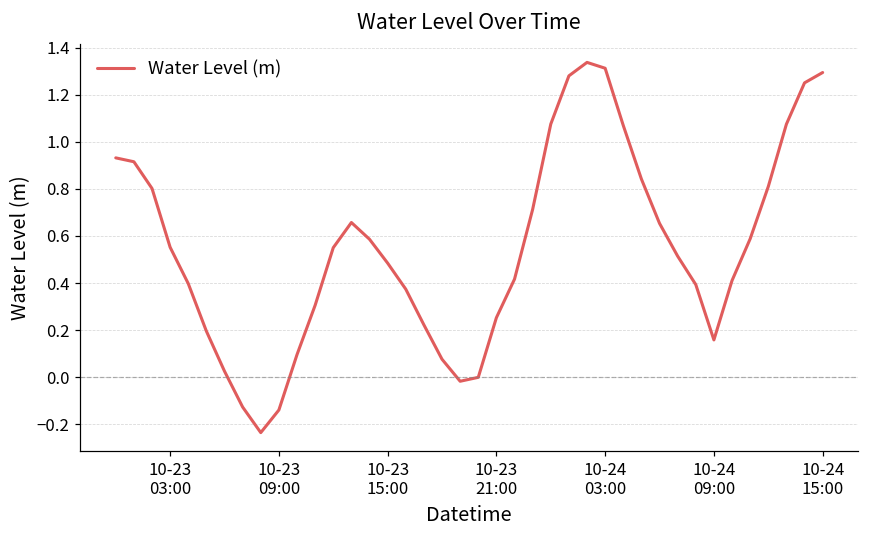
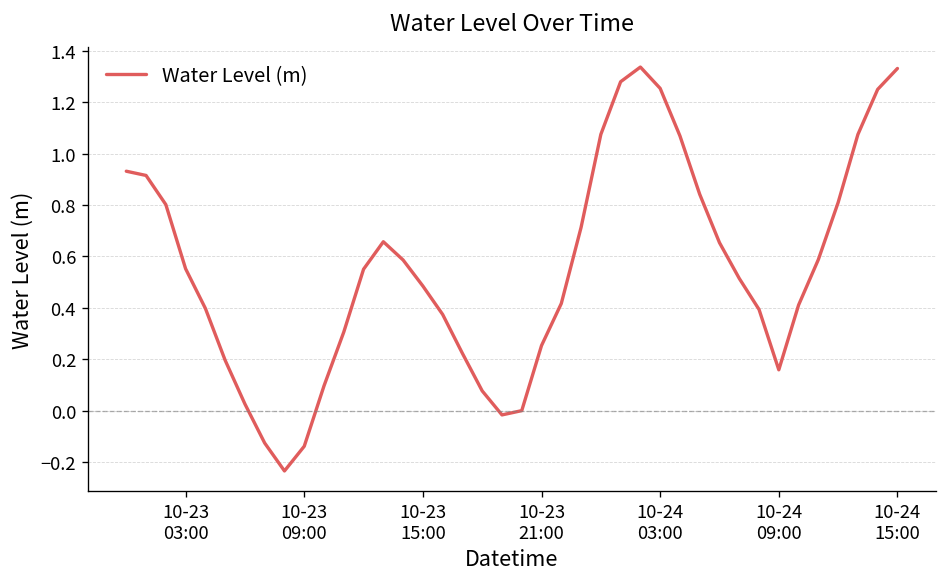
10-24 03:00: 1.31 -> 1.25
10-24 15:00: 1.29 -> 1.33
